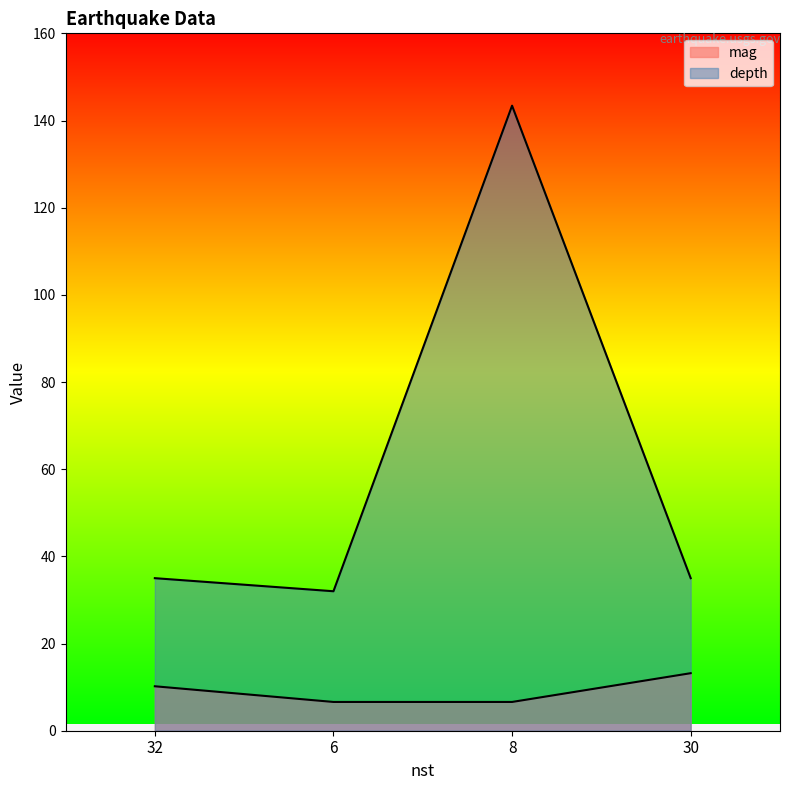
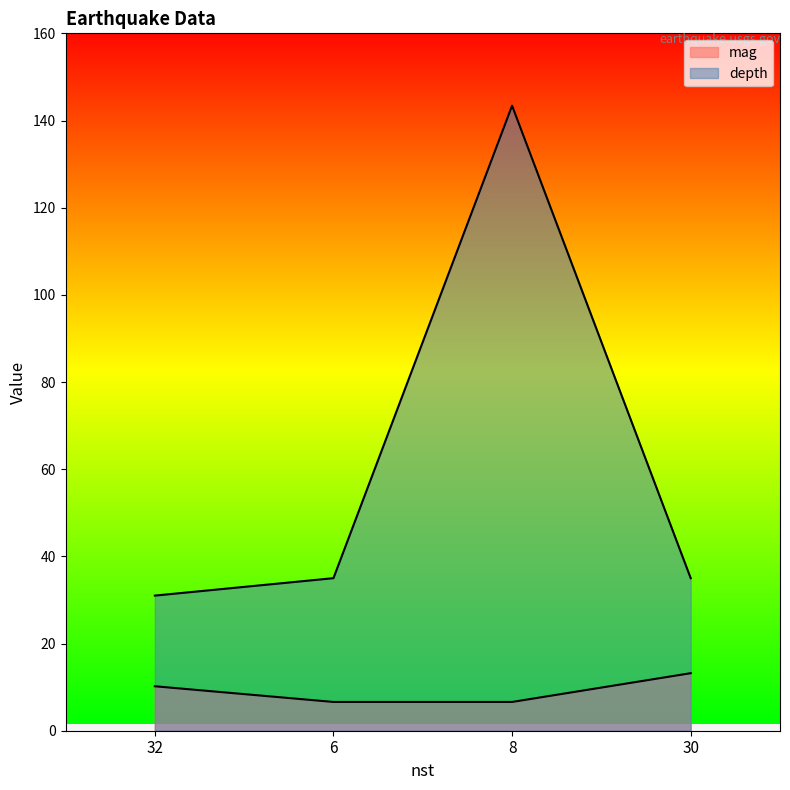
depth, 32: 35 -> 31
depth, 6: 32 -> 35
